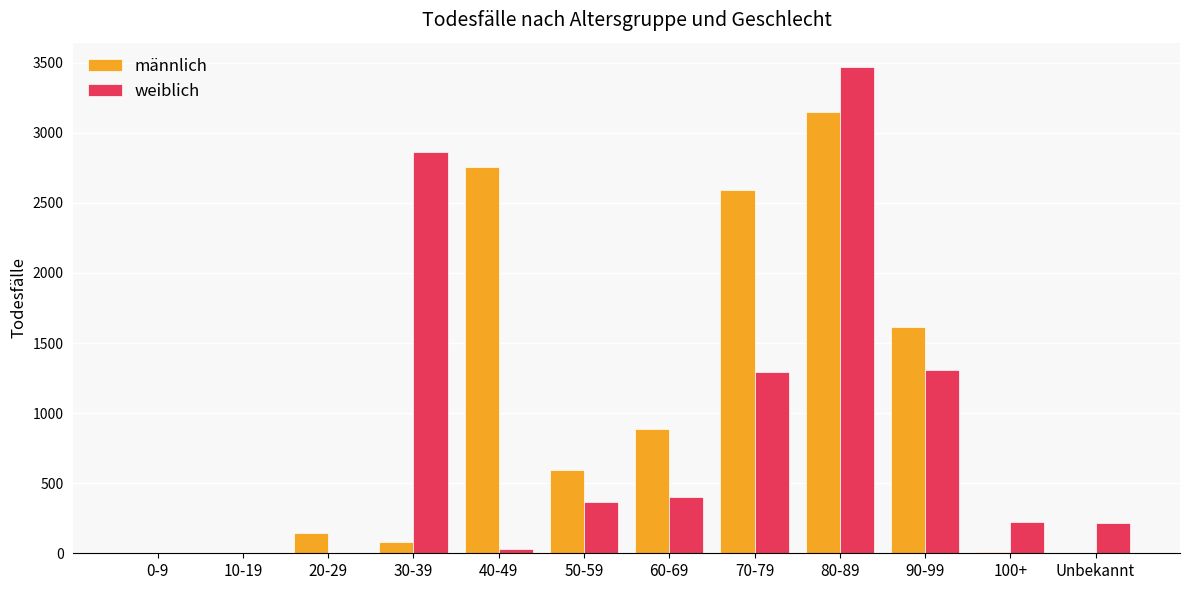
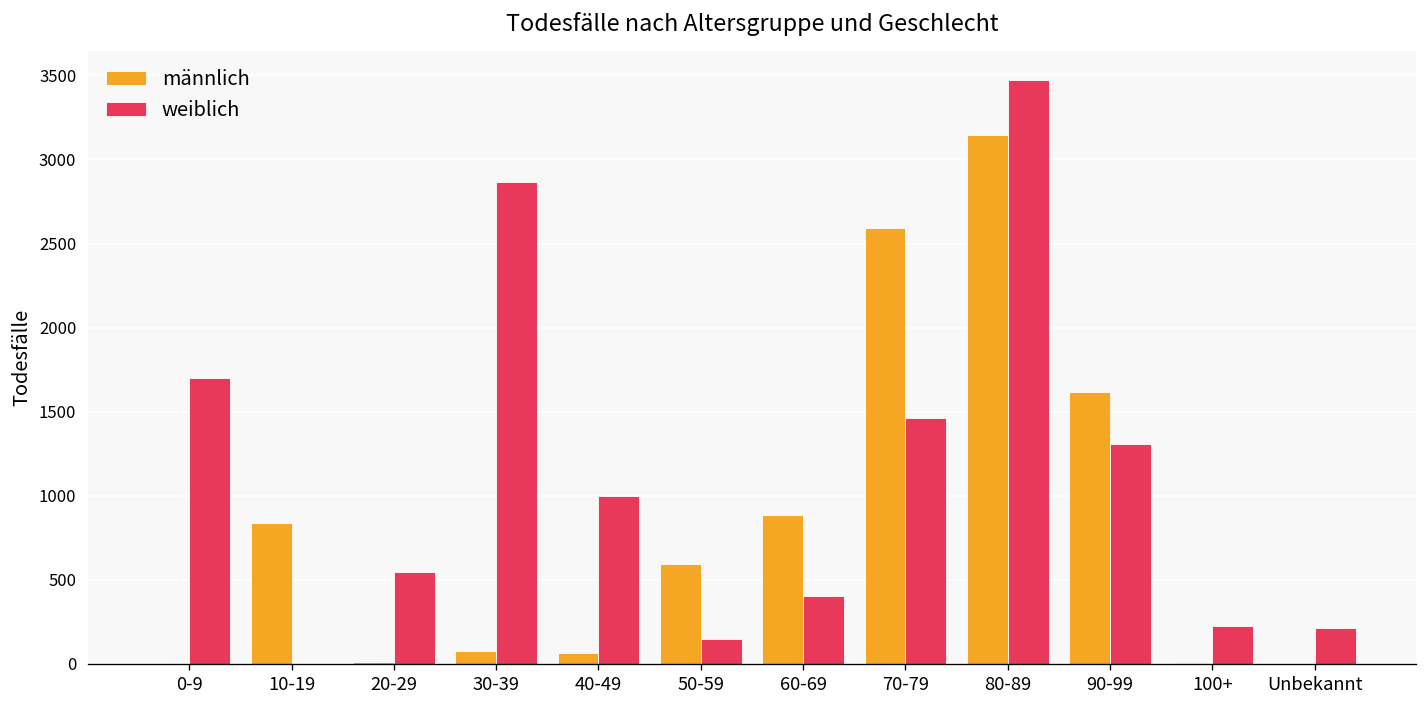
weiblich, 0-9: 0 -> 1700
männlich, 10-19: 0 -> 840
männlich, 20-29: 150 -> 10
weiblich, 20-29: 0 -> 550
männlich, 40-49: 2760 -> 60
weiblich, 40-49: 30 -> 1000
weiblich, 50-59: 370 -> 150
weiblich, 70-79: 1300 -> 1460
